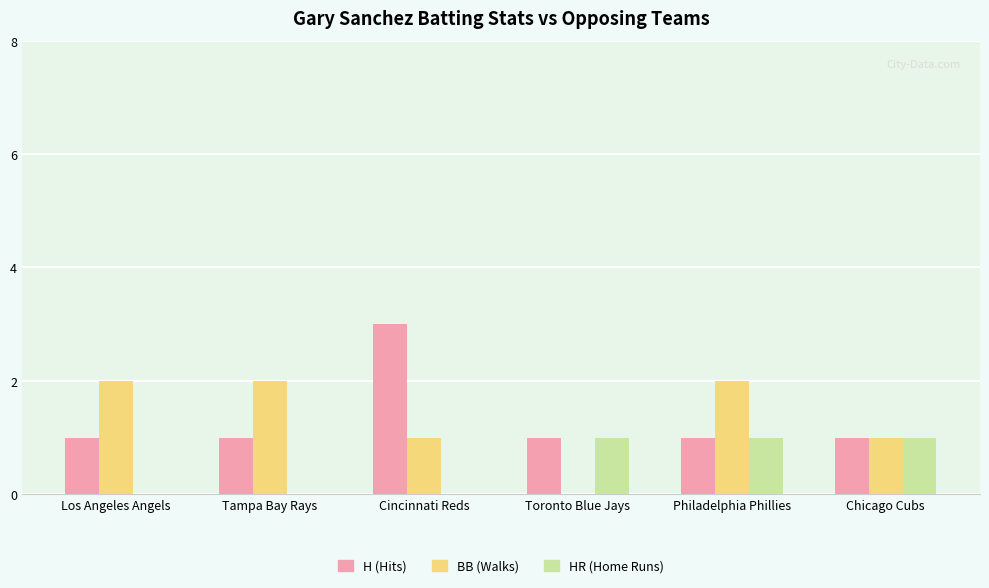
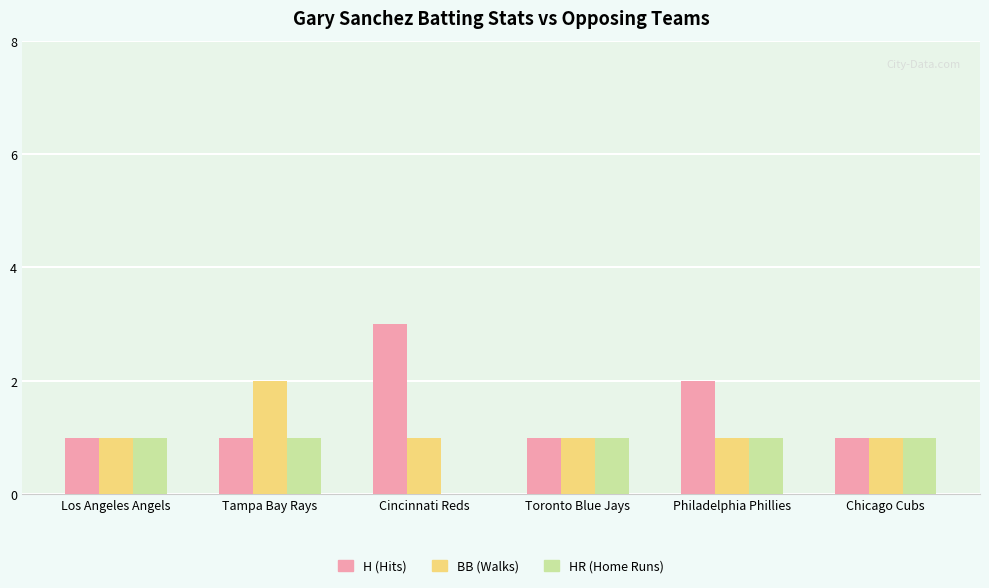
BB (Walks), Los Angeles Angels: 2 -> 1
HR (Home Runs), Los Angeles Angels: 0 -> 1
HR (Home Runs), Tampa Bay Rays: 0 -> 1
BB (Walks), Toronto Blue Jays: 0 -> 1
H (Hits), Philadelphia Phillies: 1 -> 2
BB (Walks), Philadelphia Phillies: 2 -> 1
